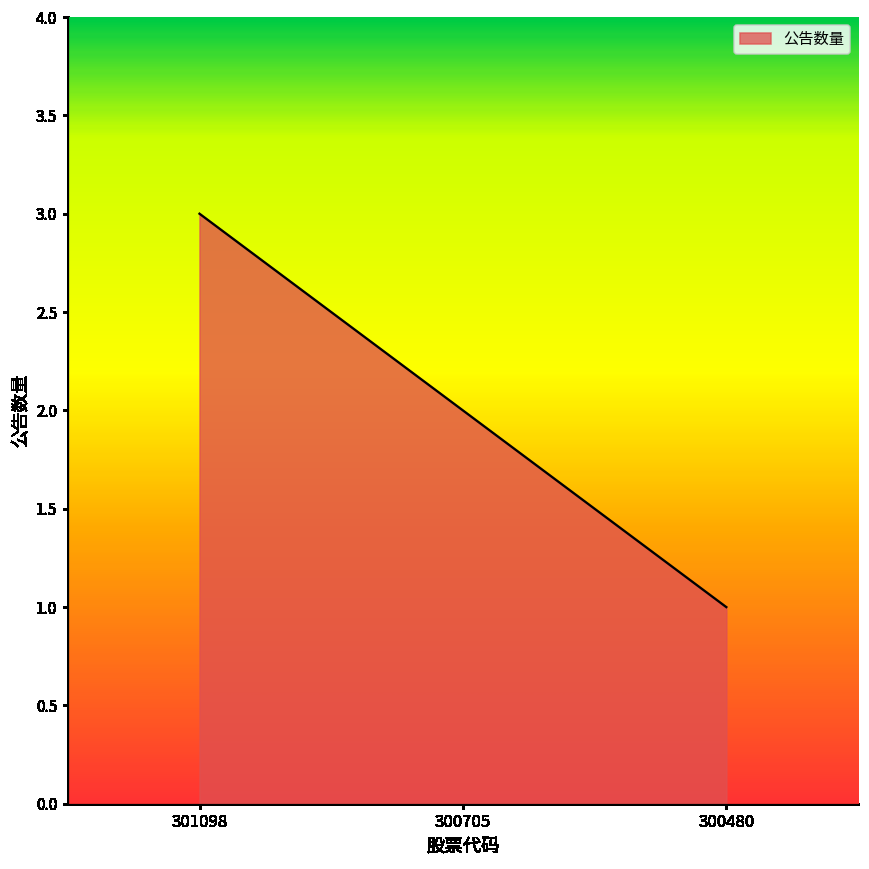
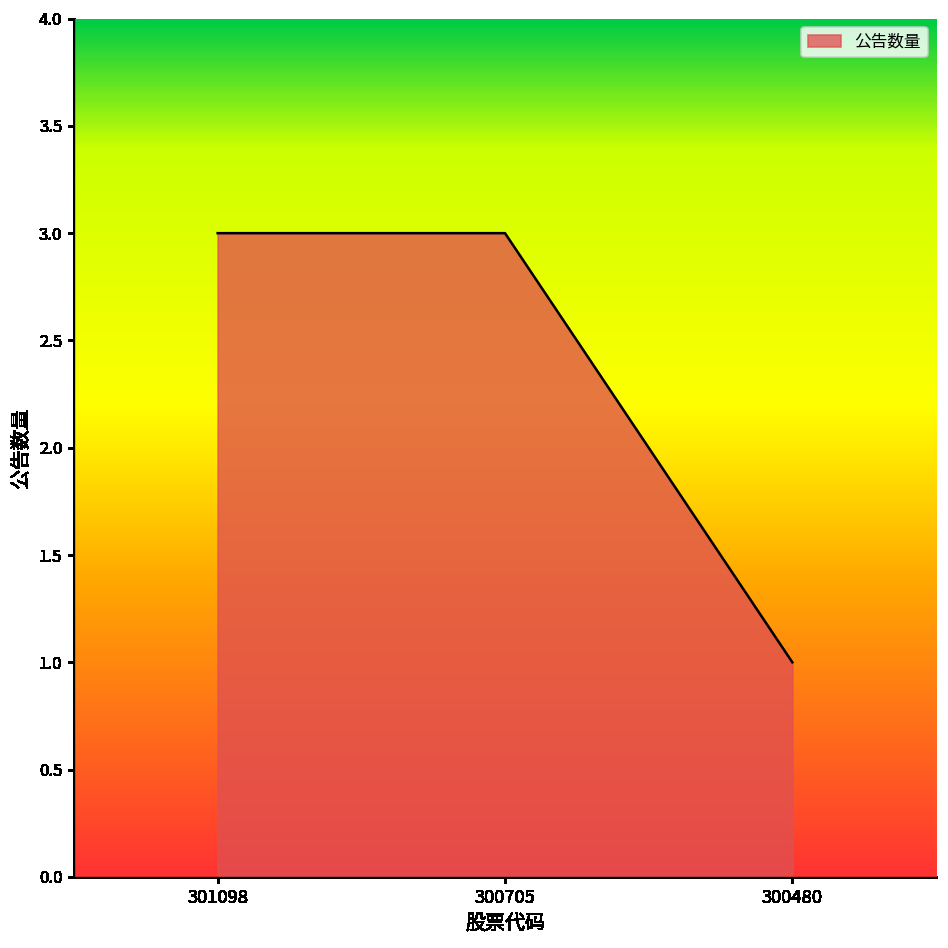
300705: 2 -> 3
